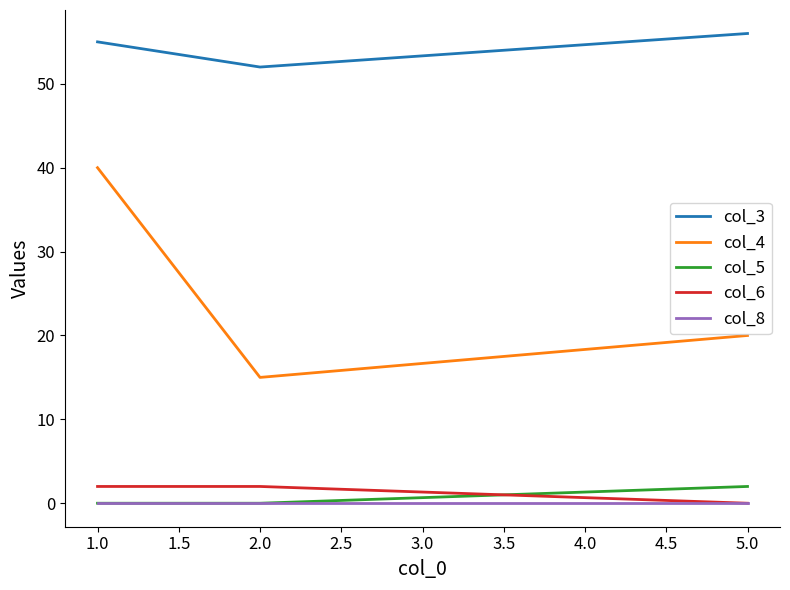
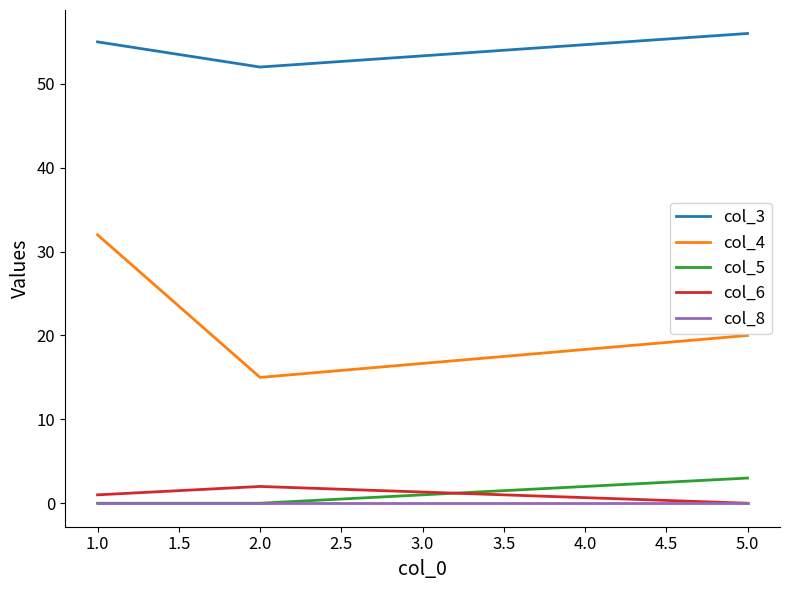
col_4, 1.0: 40 -> 32
col_6, 1.0: 2 -> 1
col_5, 5.0: 2 -> 3
